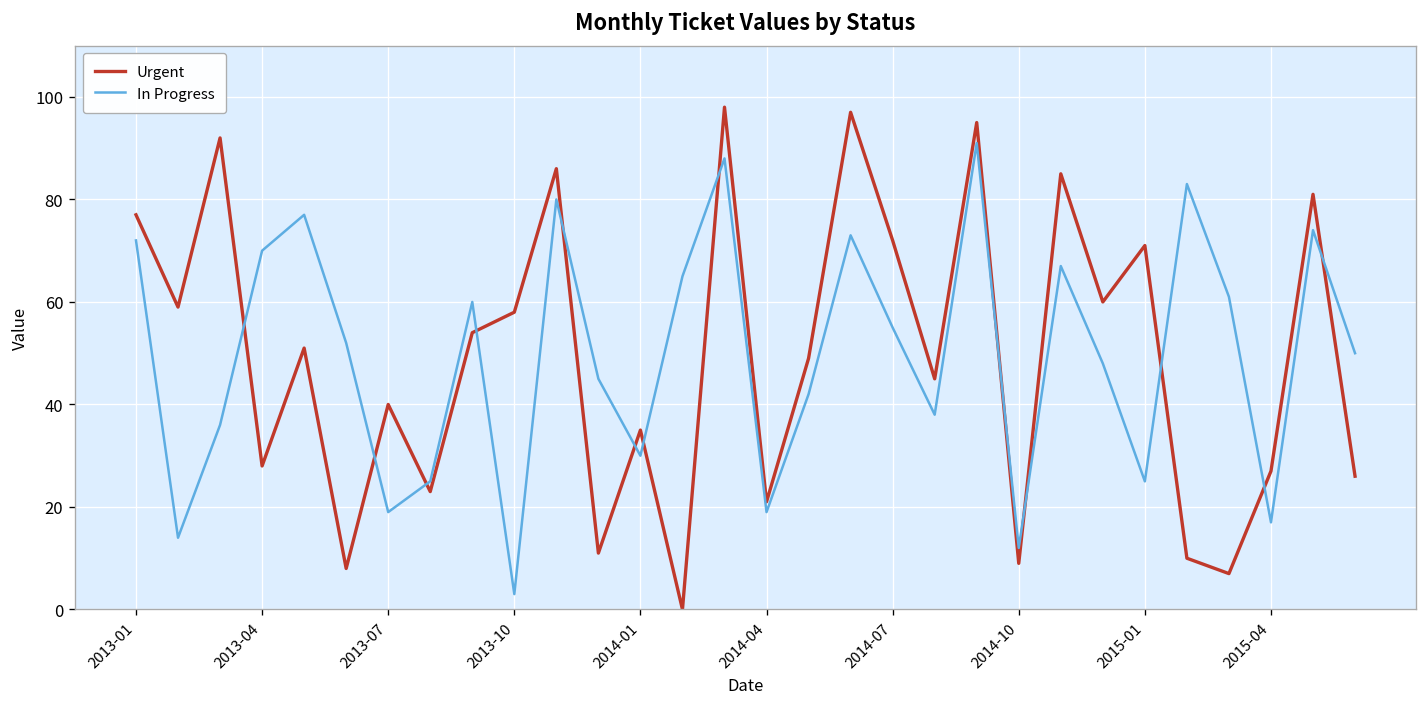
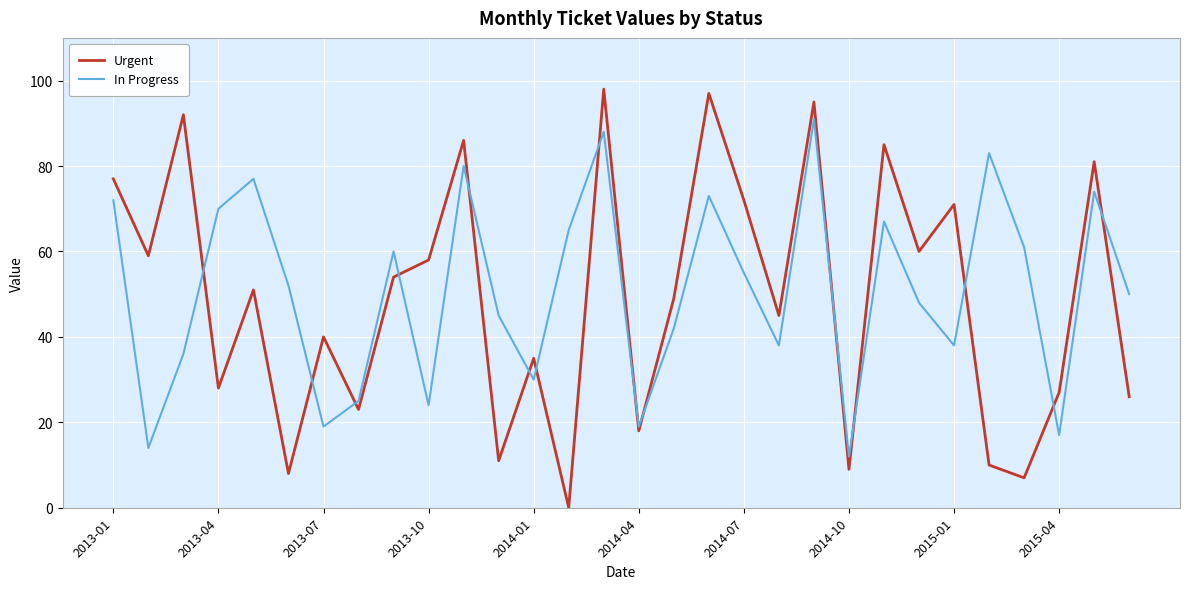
In Progress, 2013-10: 3 -> 24
Urgent, 2014-04: 21 -> 18
In Progress, 2015-01: 25 -> 38
